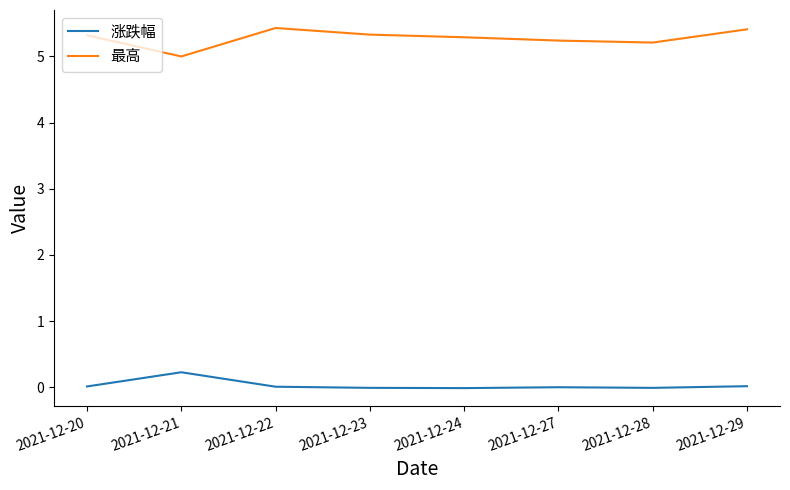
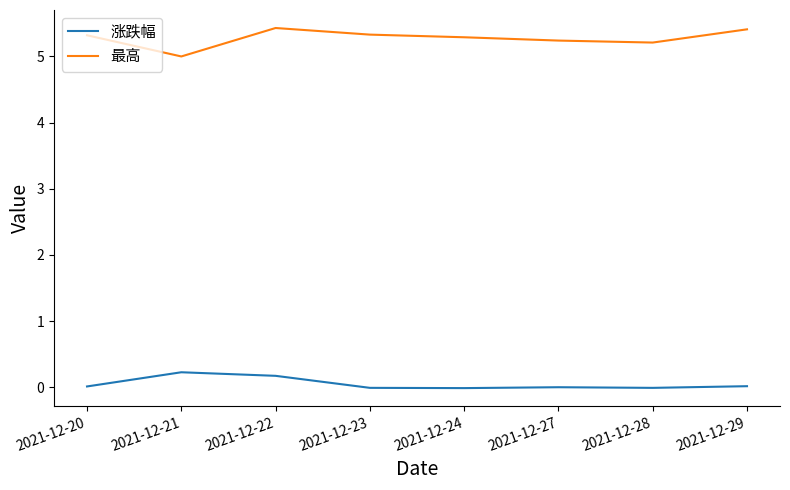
涨跌幅, 2021-12-22: 0.0 -> 0.2
